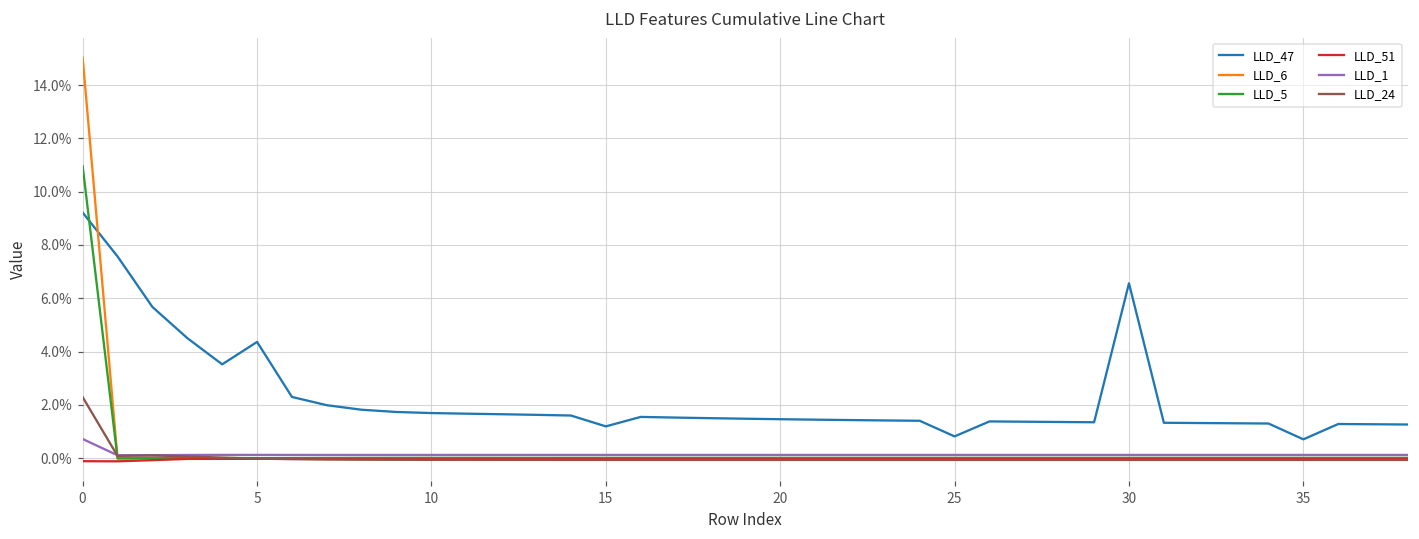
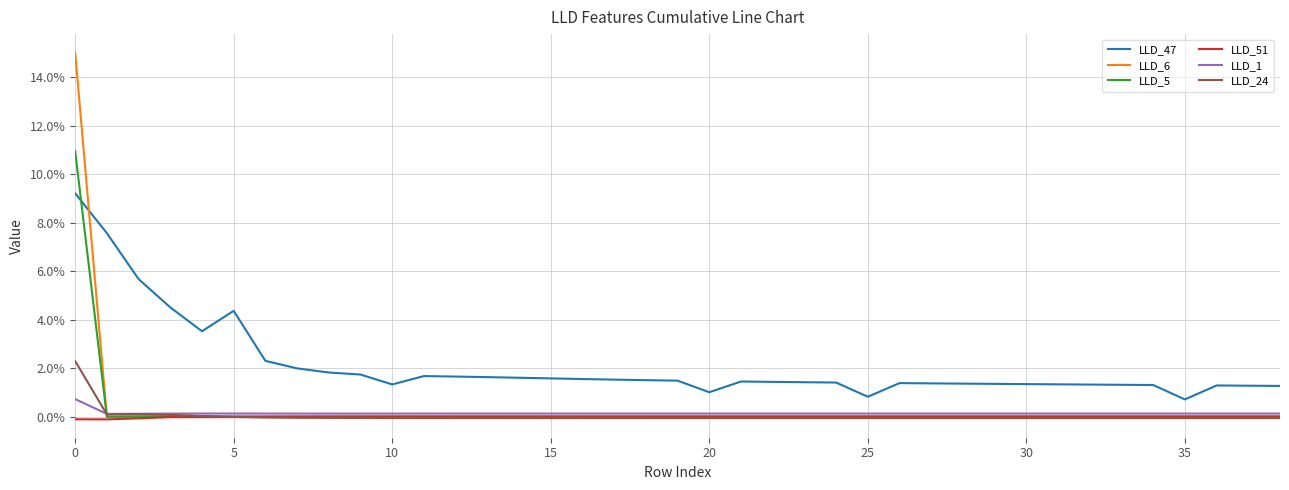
LLD_47, 10: 1.7% -> 1.3%
LLD_47, 15: 1.2% -> 1.6%
LLD_47, 20: 1.5% -> 1.0%
LLD_47, 30: 6.6% -> 1.3%
